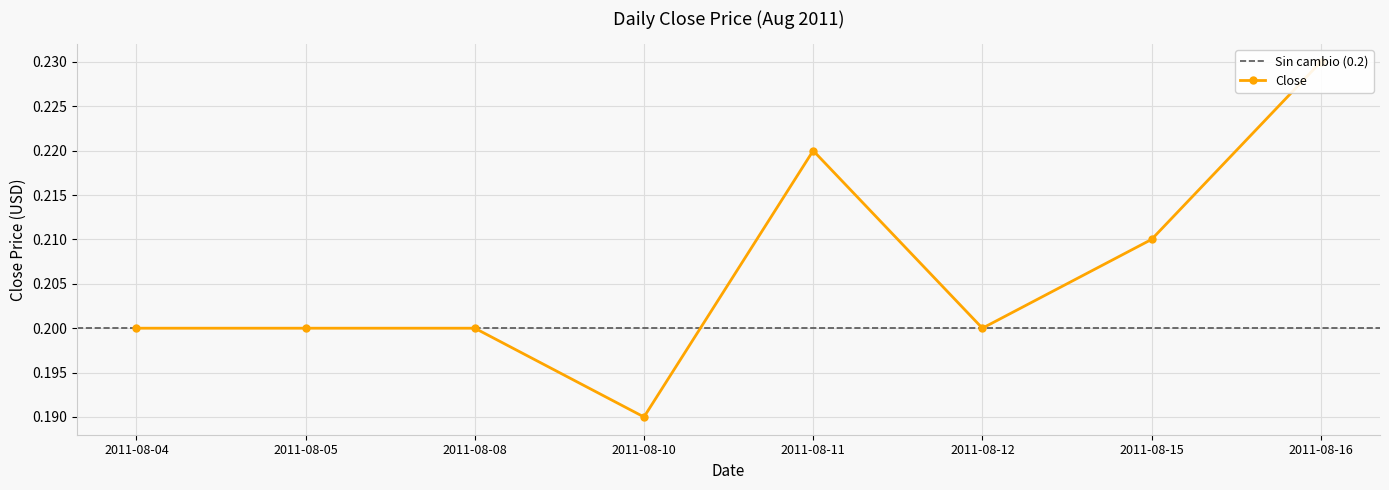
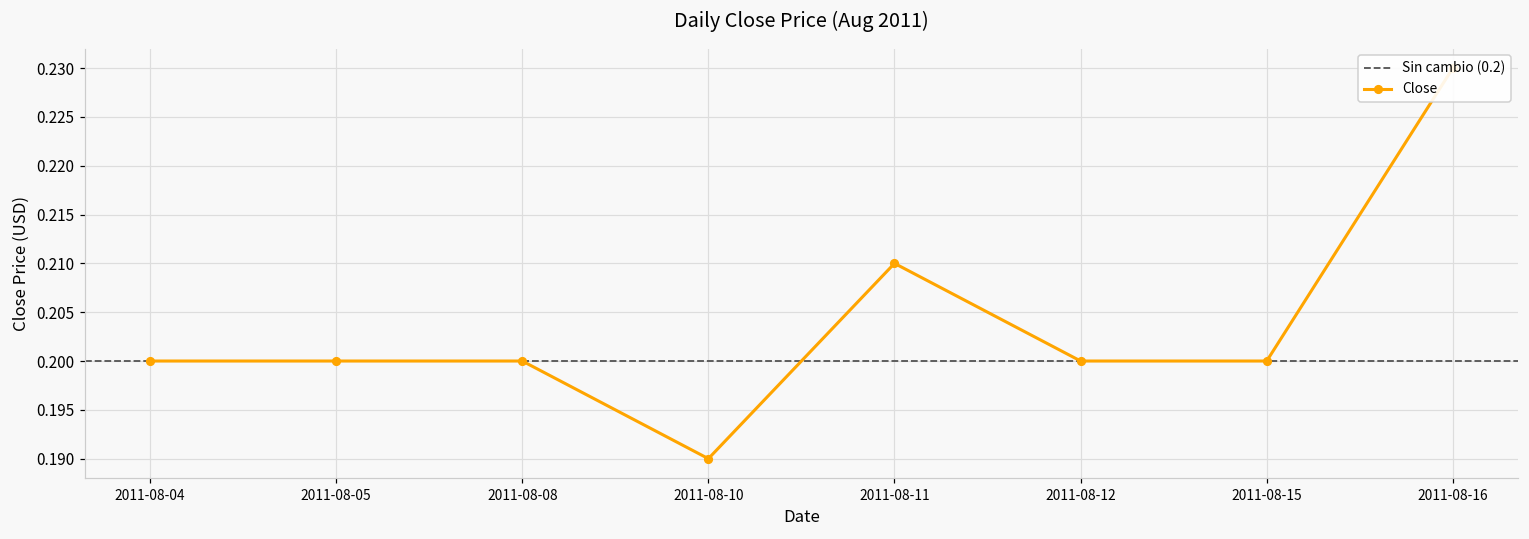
2011-08-11: 0.22 -> 0.21
2011-08-15: 0.21 -> 0.20
